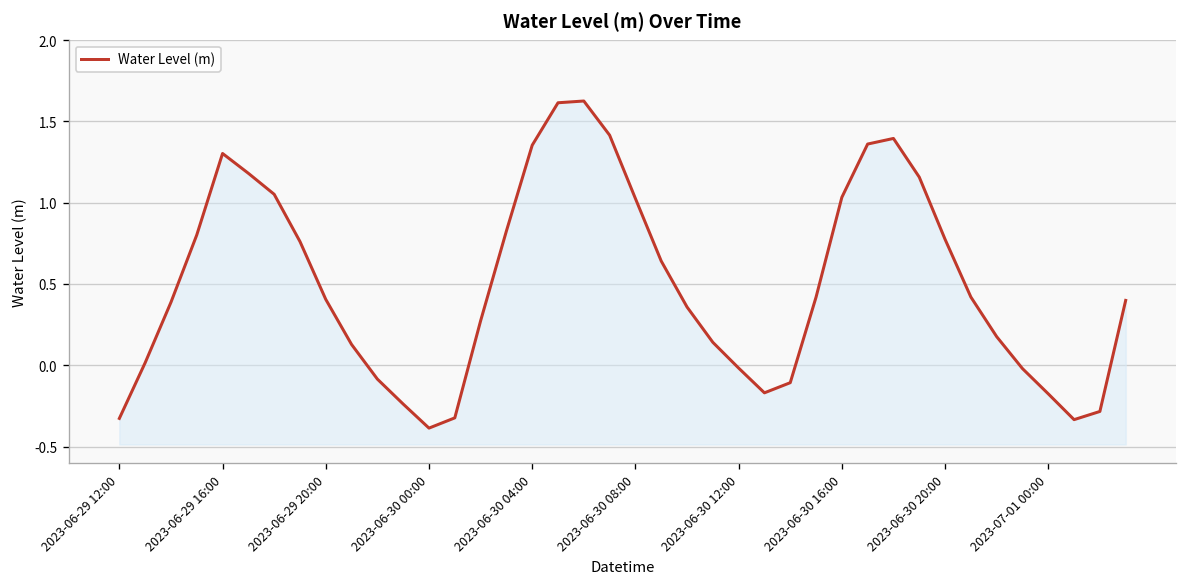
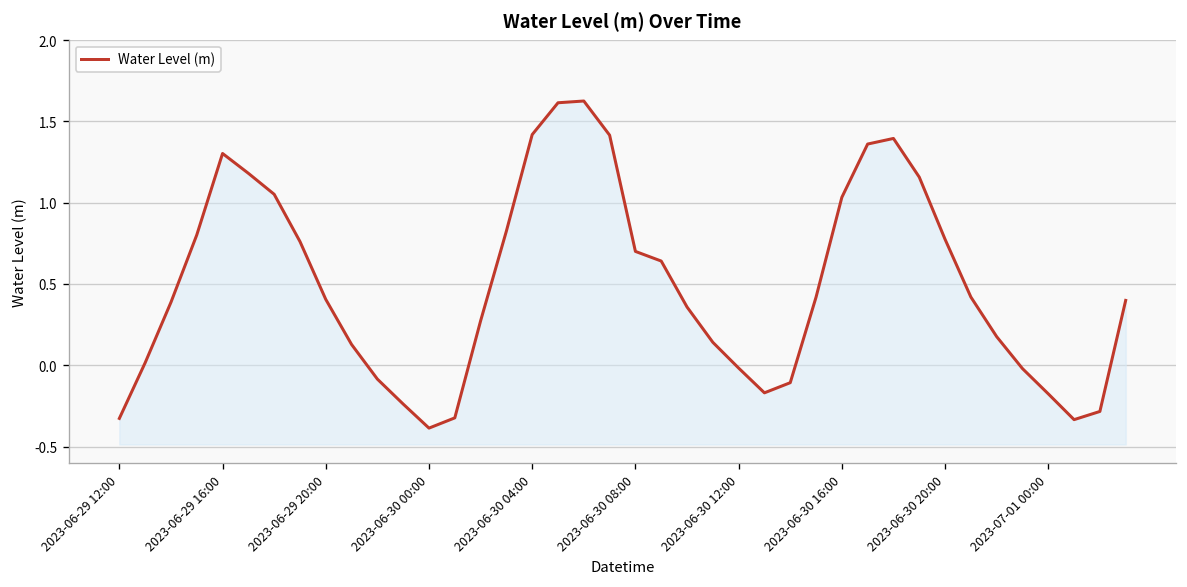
2023-06-30 04:00: 1.35 -> 1.42
2023-06-30 08:00: 1.03 -> 0.70
